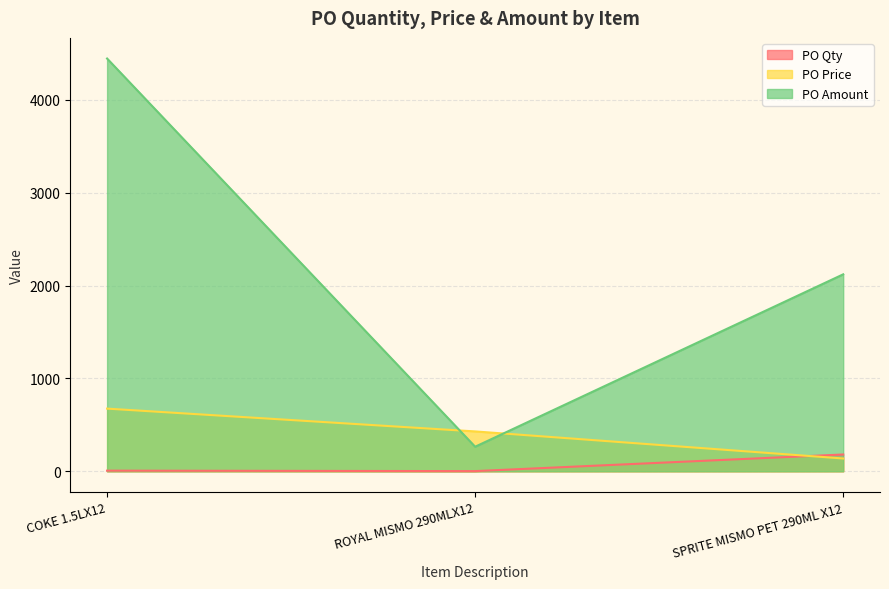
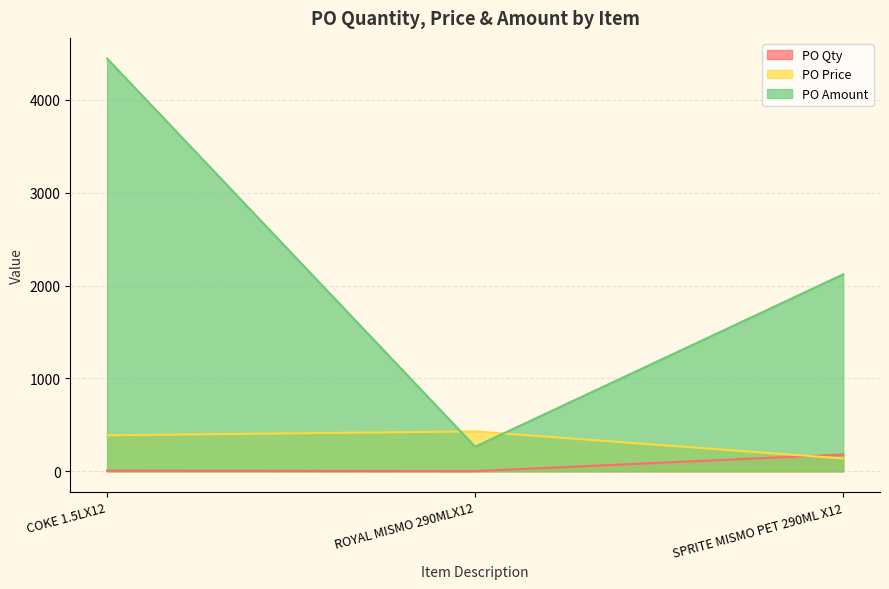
PO Price, COKE 1.5LX12: 700 -> 400
